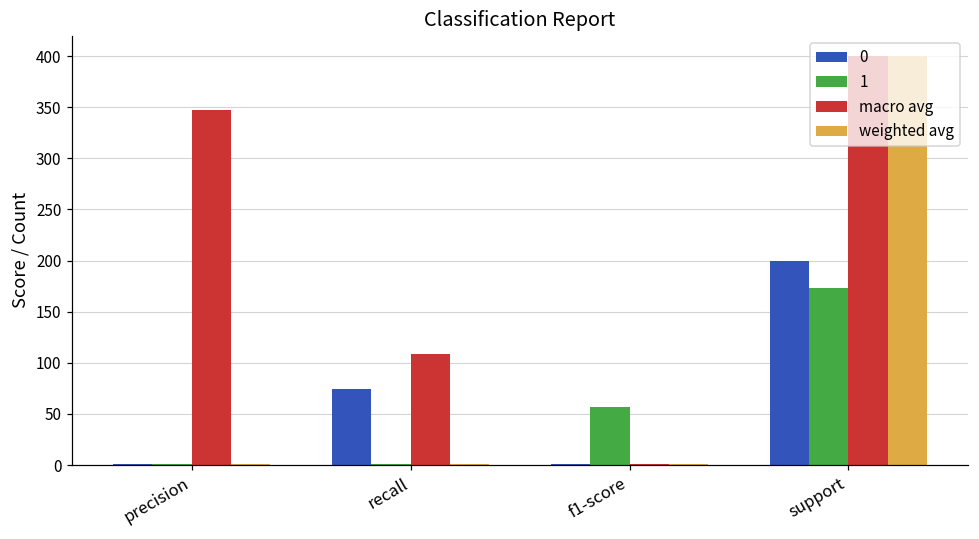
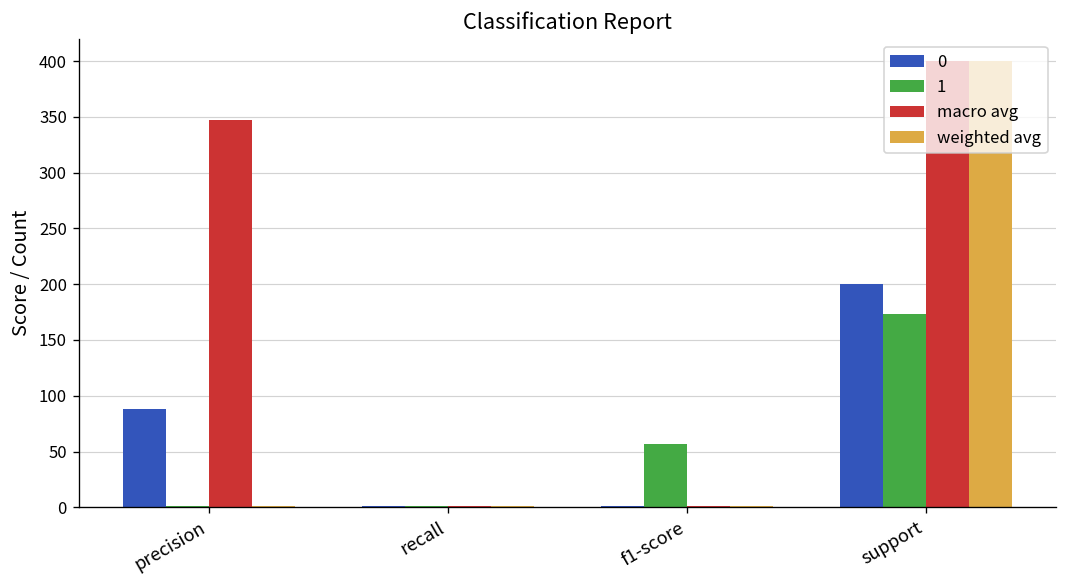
0, precision: 0 -> 90
0, recall: 70 -> 0
macro avg, recall: 110 -> 0
